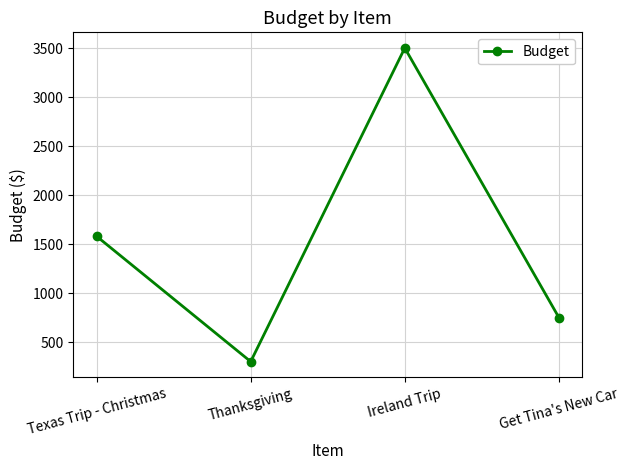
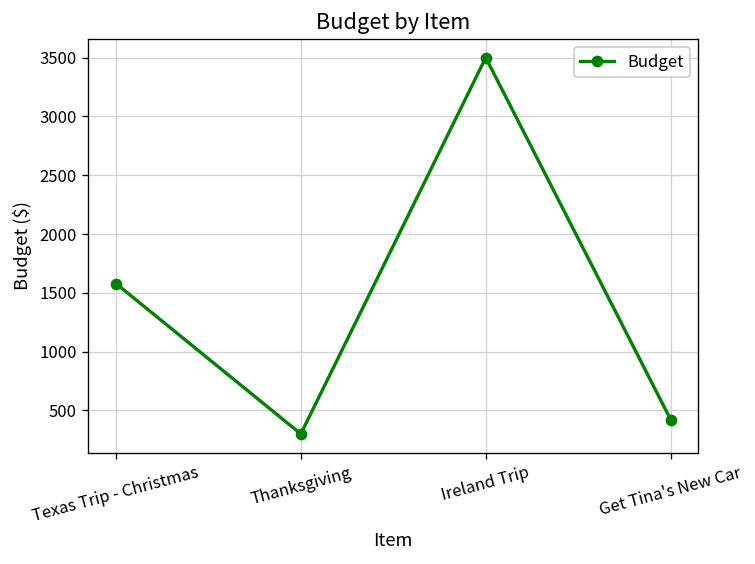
Get Tina's New Car: 800 -> 400
